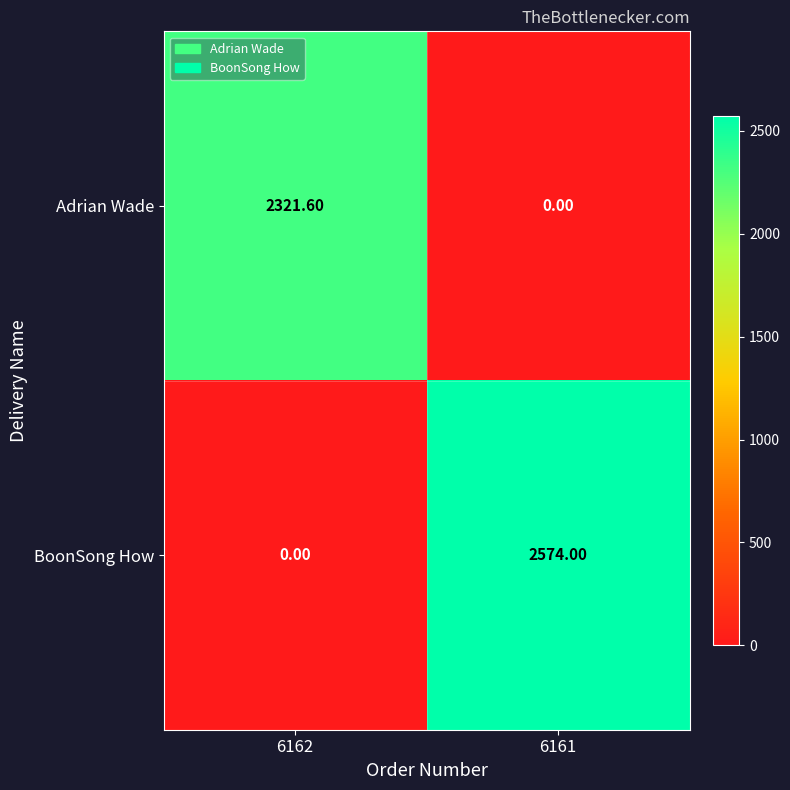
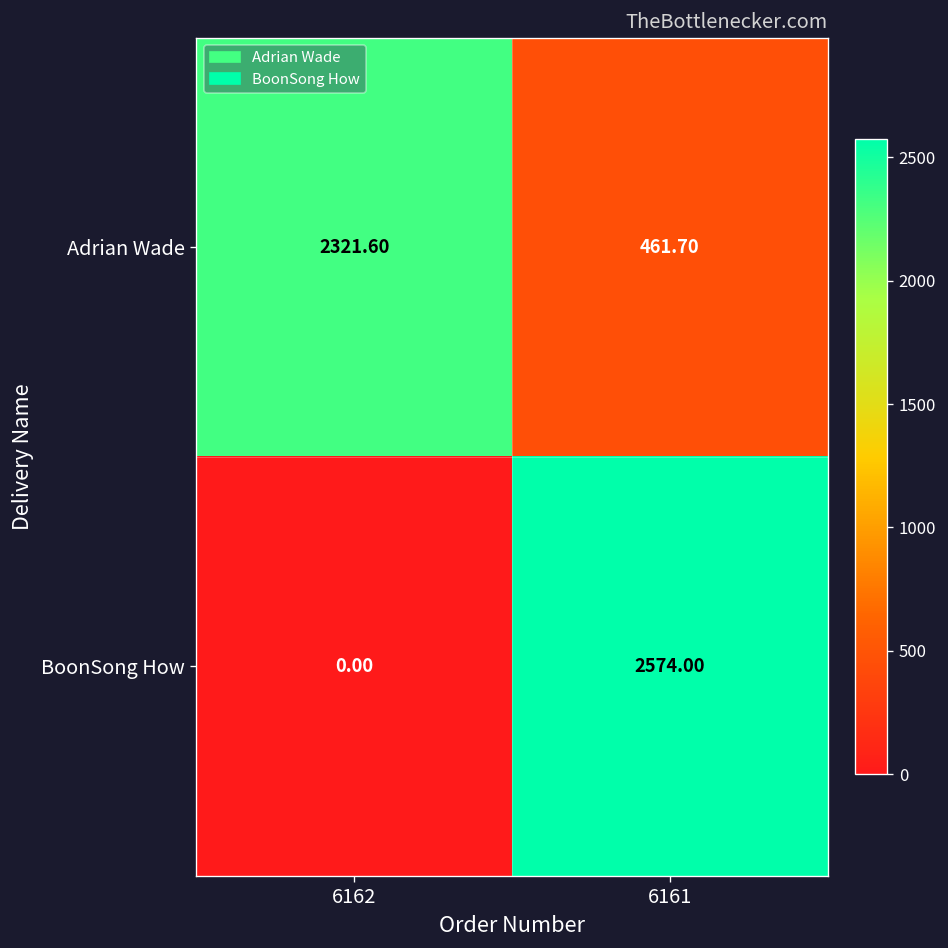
Adrian Wade, 6161: 0.00 -> 461.70
